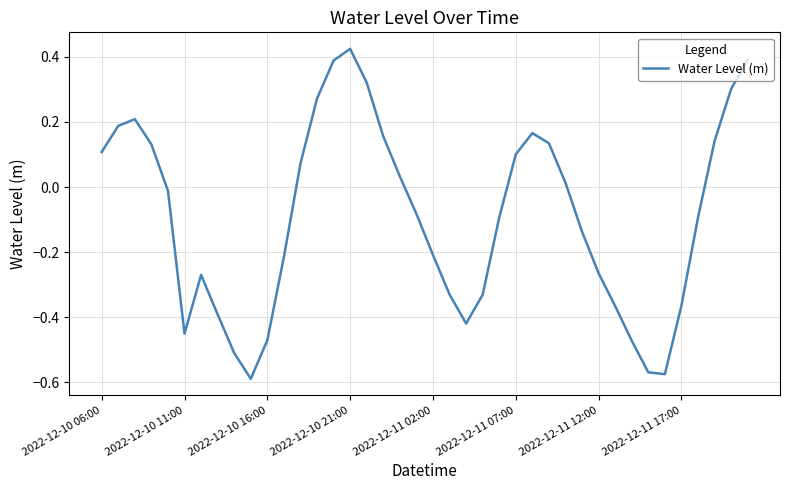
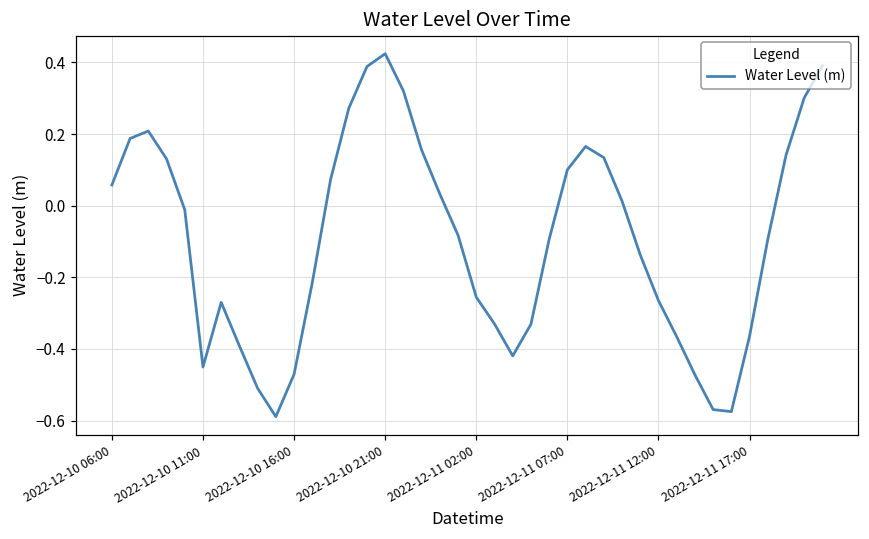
2022-12-10 06:00: 0.11 -> 0.06
2022-12-11 02:00: -0.21 -> -0.26
